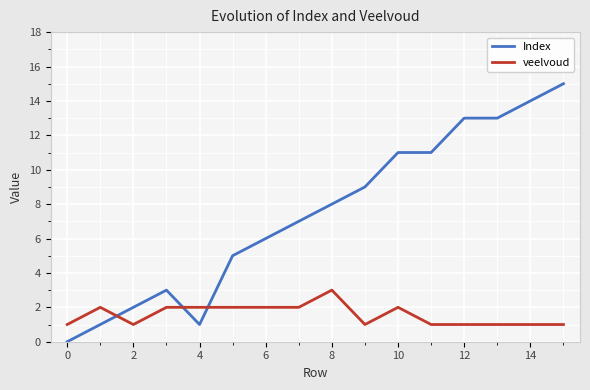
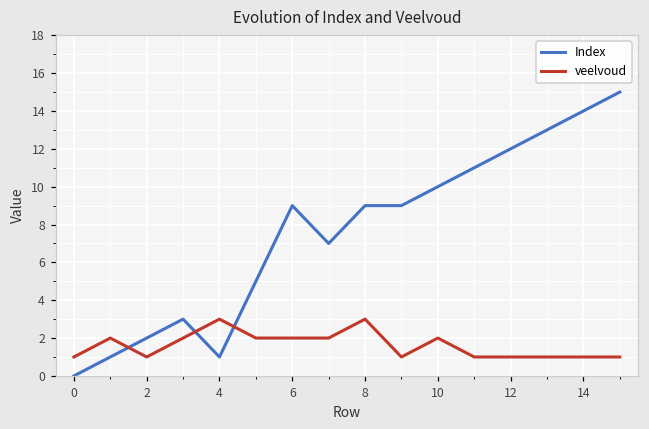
veelvoud, 4: 2 -> 3
Index, 6: 6 -> 9
Index, 8: 8 -> 9
Index, 10: 11 -> 10
Index, 12: 13 -> 12
